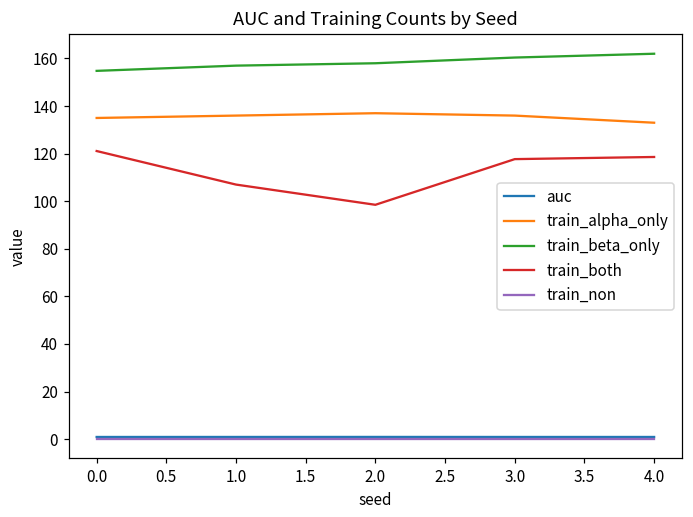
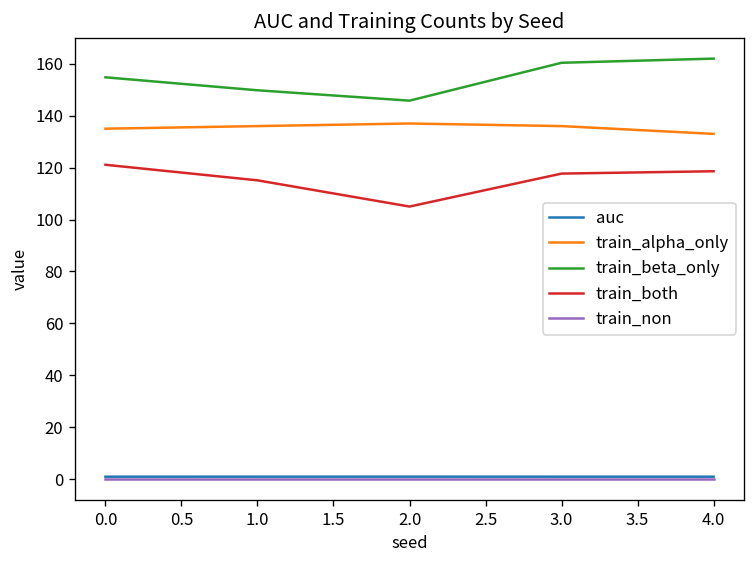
train_beta_only, 1.0: 157 -> 150
train_both, 1.0: 107 -> 115
train_beta_only, 2.0: 158 -> 146
train_both, 2.0: 99 -> 105
